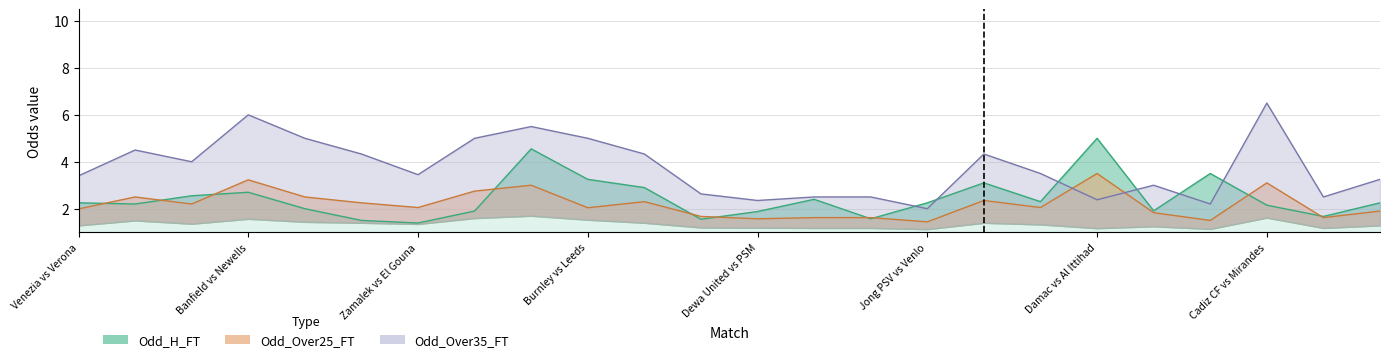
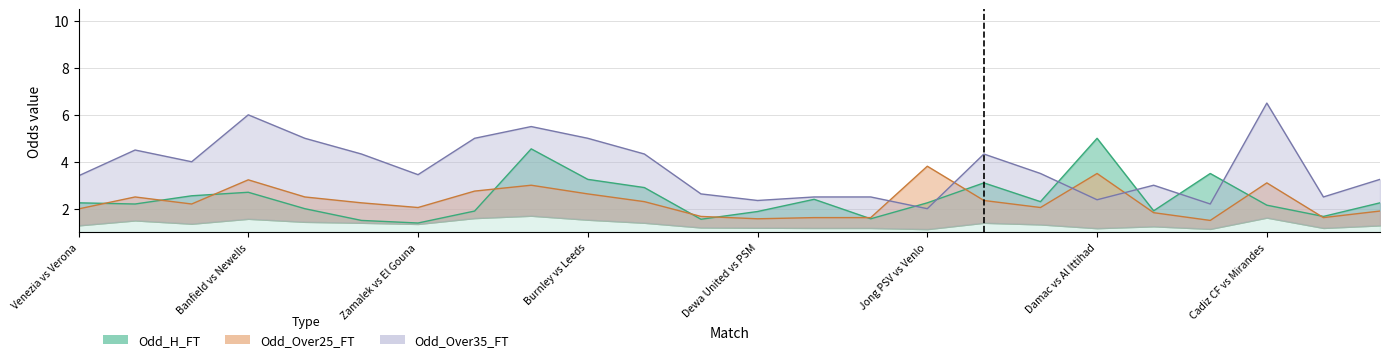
Odd_Over25_FT, Burnley vs Leeds: 2.0 -> 2.6
Odd_Over25_FT, Jong PSV vs Venlo: 1.4 -> 3.8
